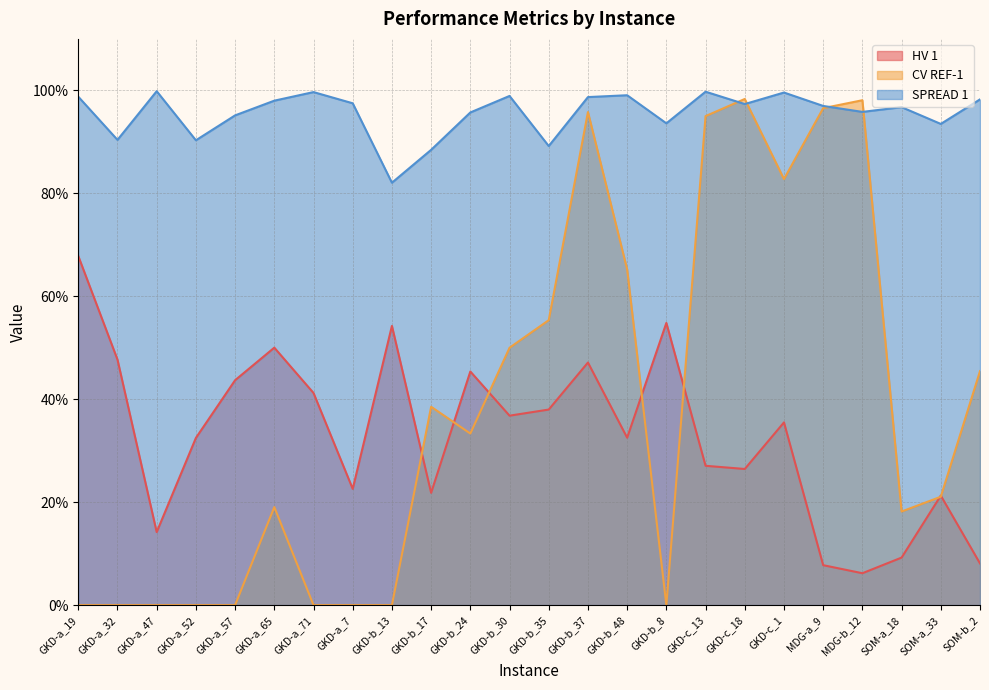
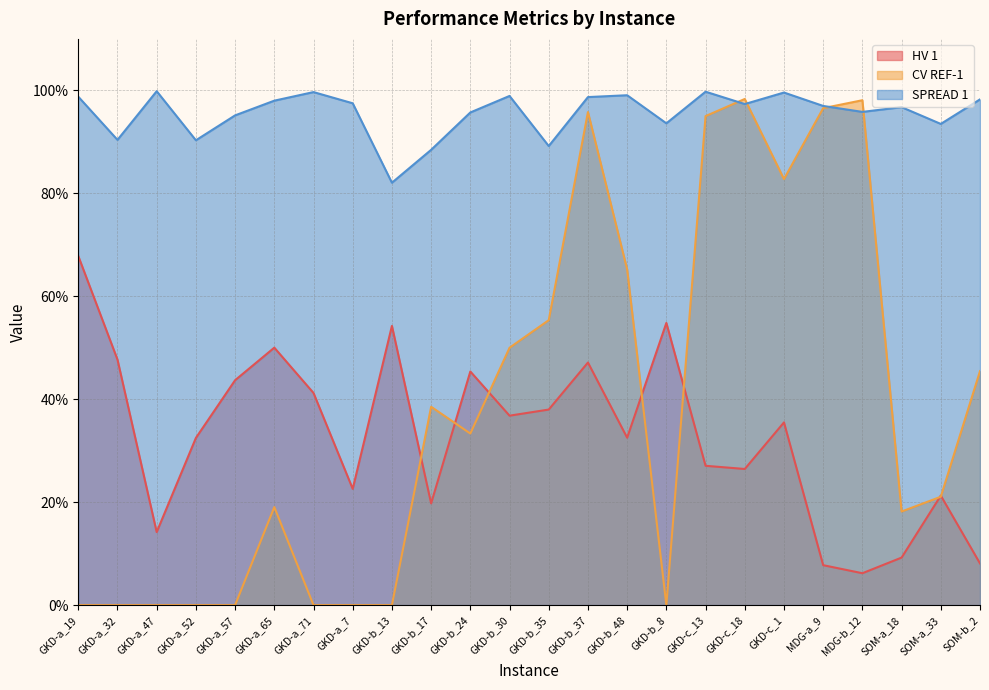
HV 1, GKD-b_17: 22% -> 20%
